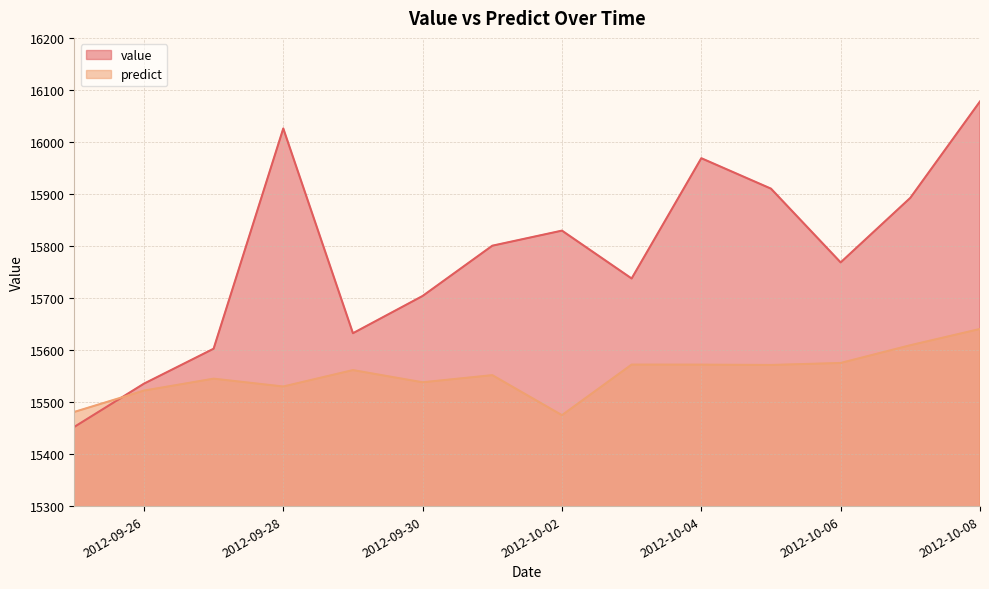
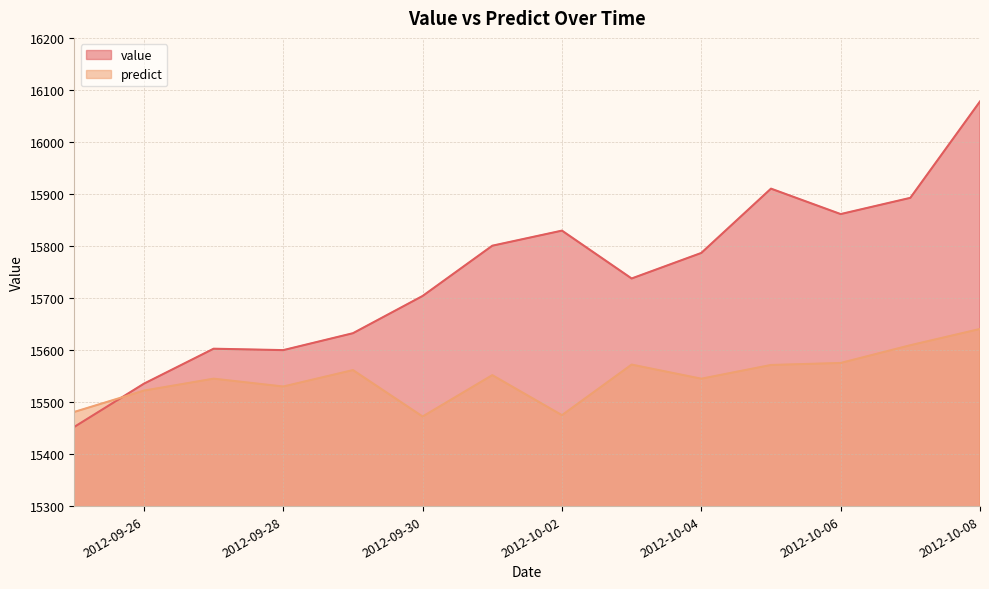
value, 2012-09-28: 16030 -> 15600
predict, 2012-09-30: 15540 -> 15470
value, 2012-10-04: 15970 -> 15790
predict, 2012-10-04: 15570 -> 15540
value, 2012-10-06: 15770 -> 15860
